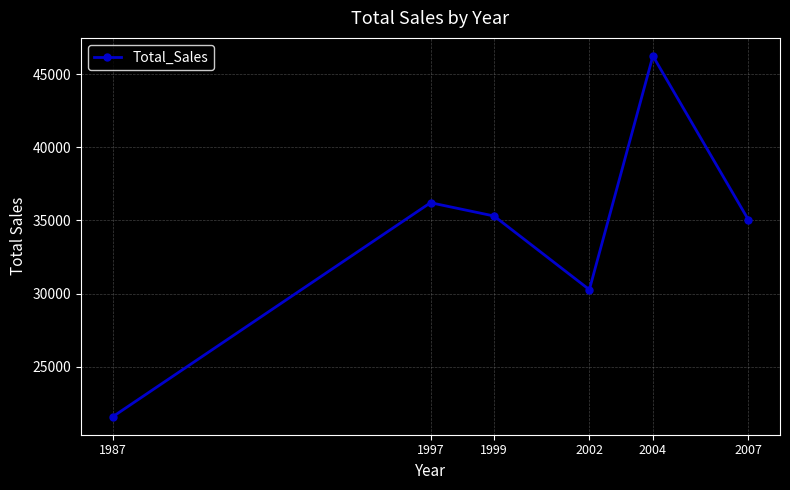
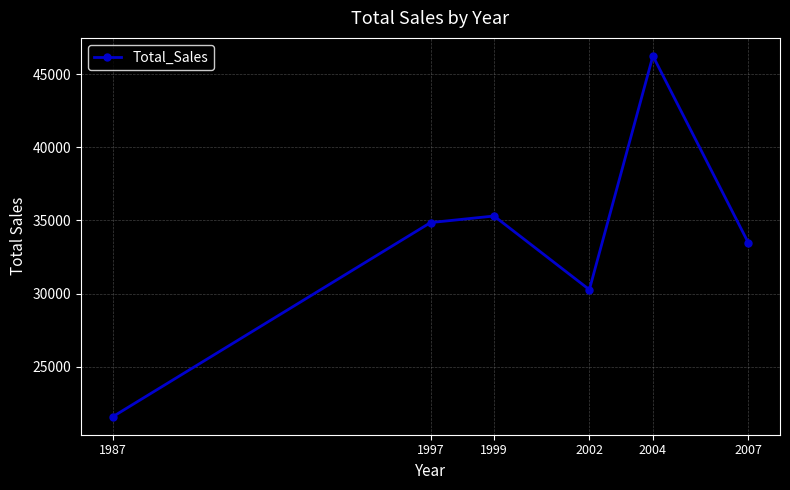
1997: 36200 -> 34900
2007: 35100 -> 33500
